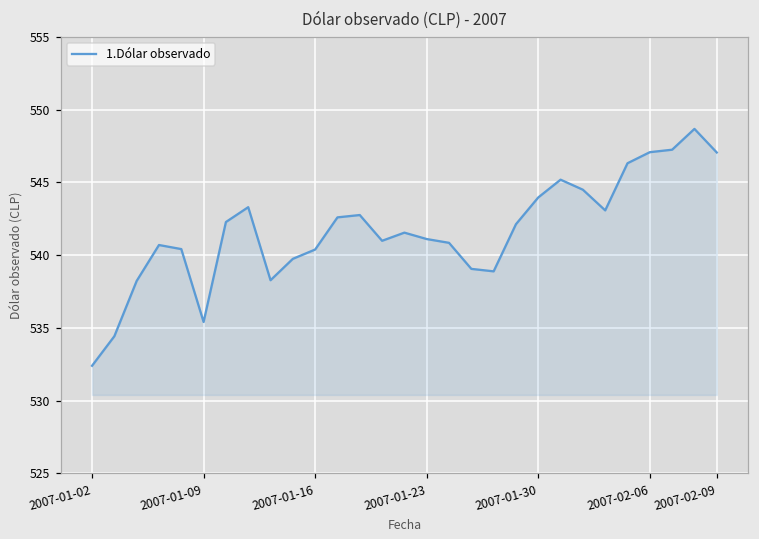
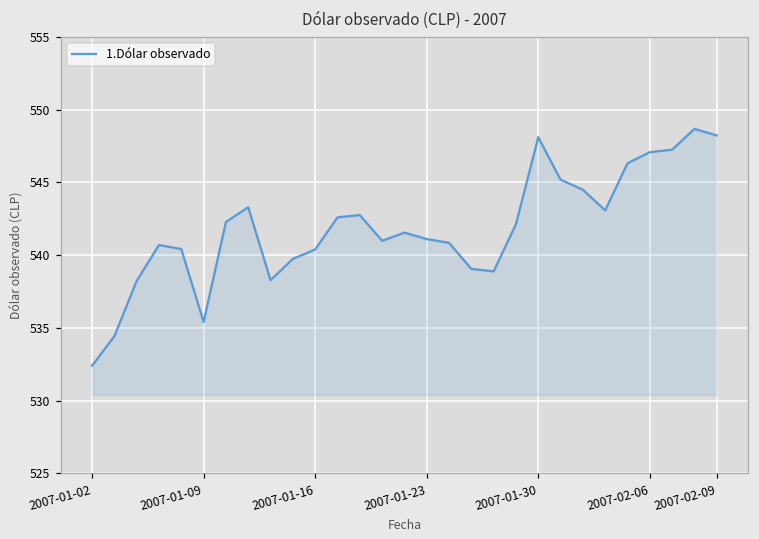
2007-01-30: 544.0 -> 548.1
2007-02-09: 547.1 -> 548.2
